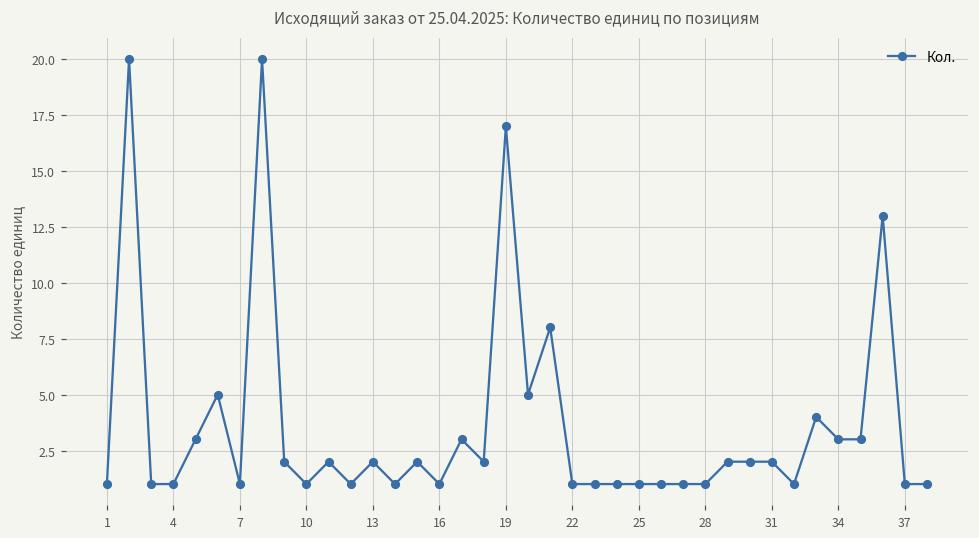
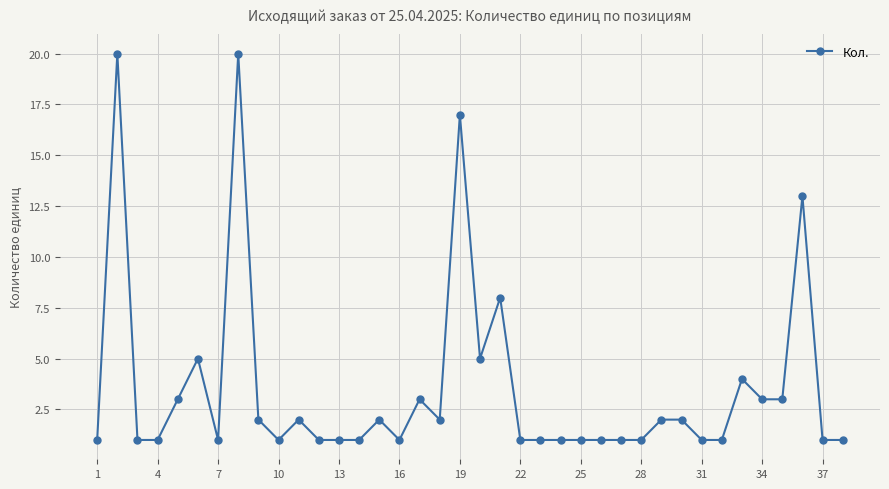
13: 2 -> 1
31: 2 -> 1
